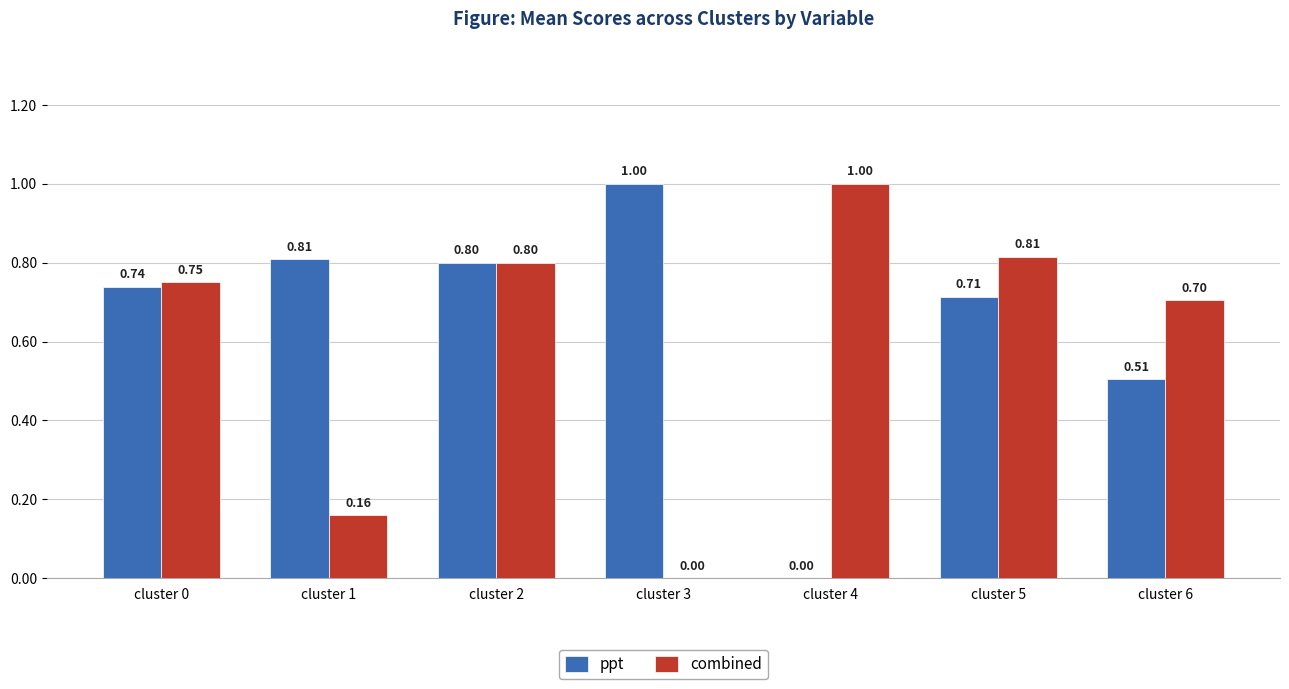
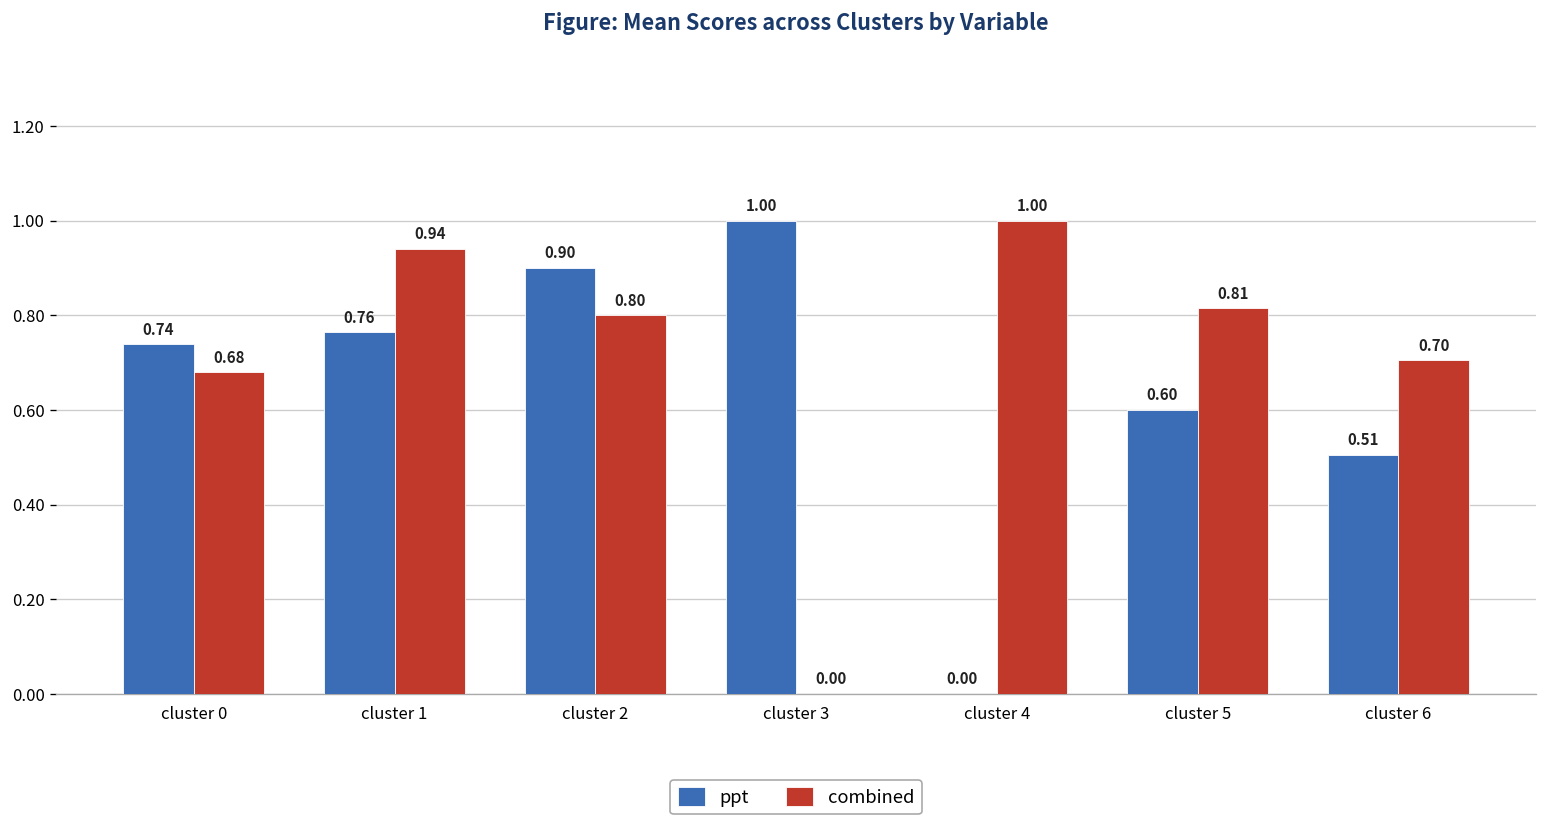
combined, cluster 0: 0.75 -> 0.68
ppt, cluster 1: 0.81 -> 0.76
combined, cluster 1: 0.16 -> 0.94
ppt, cluster 2: 0.80 -> 0.90
ppt, cluster 5: 0.71 -> 0.60
